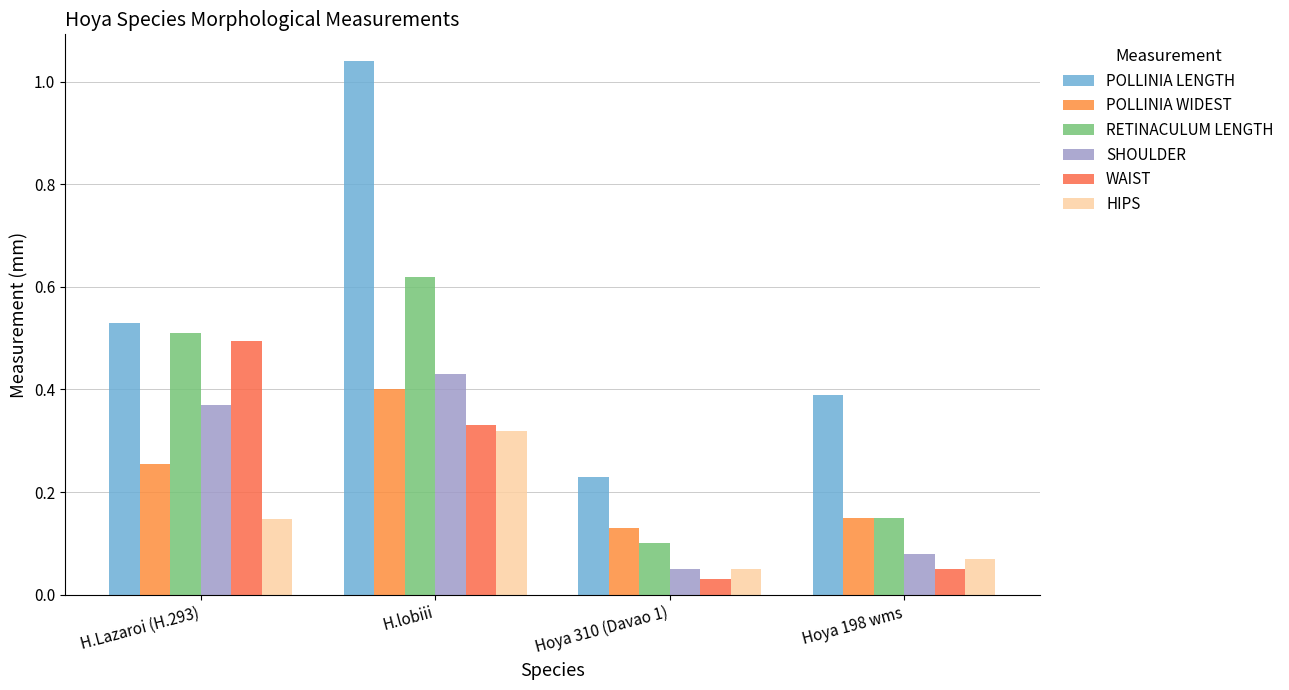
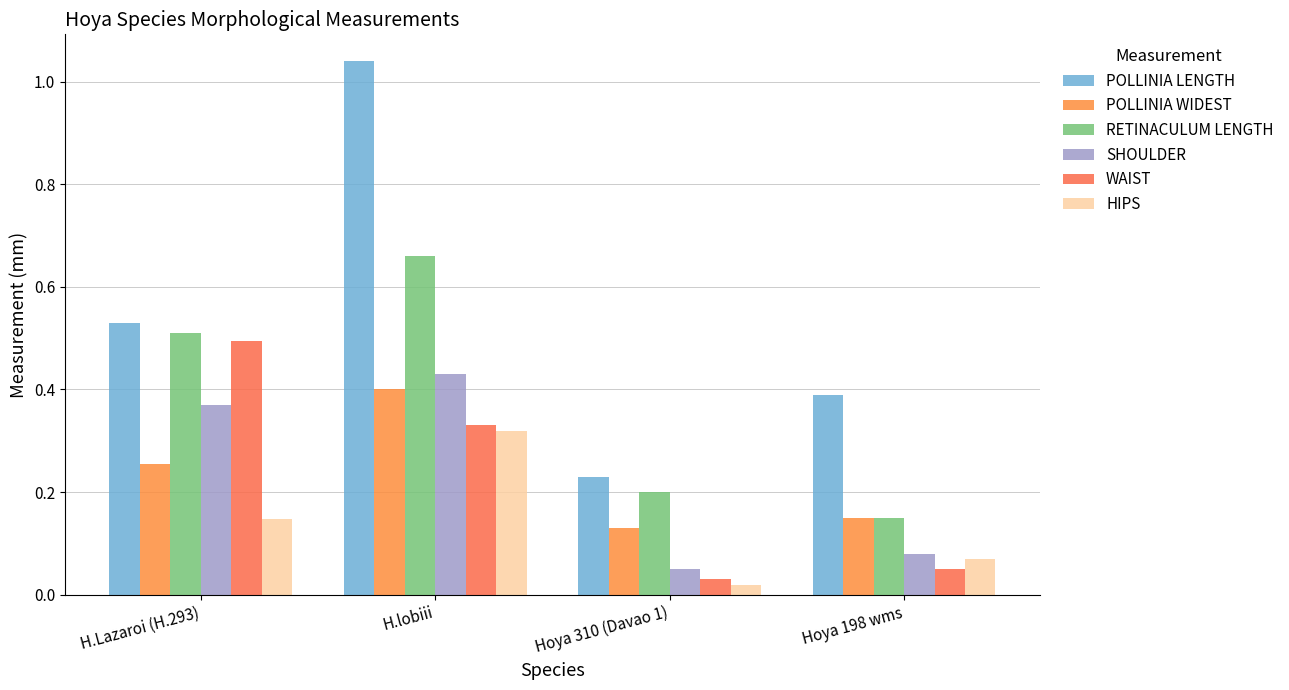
RETINACULUM LENGTH, H.lobiii: 0.62 -> 0.66
RETINACULUM LENGTH, Hoya 310 (Davao 1): 0.1 -> 0.2
HIPS, Hoya 310 (Davao 1): 0.05 -> 0.02
